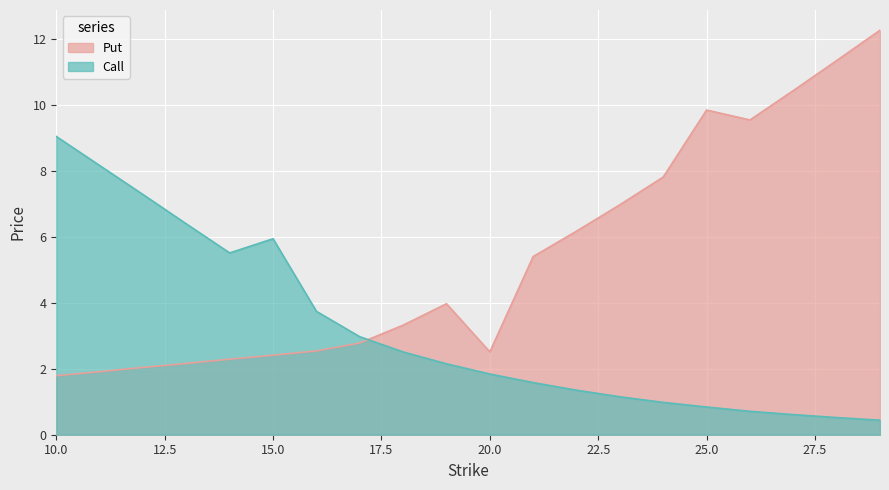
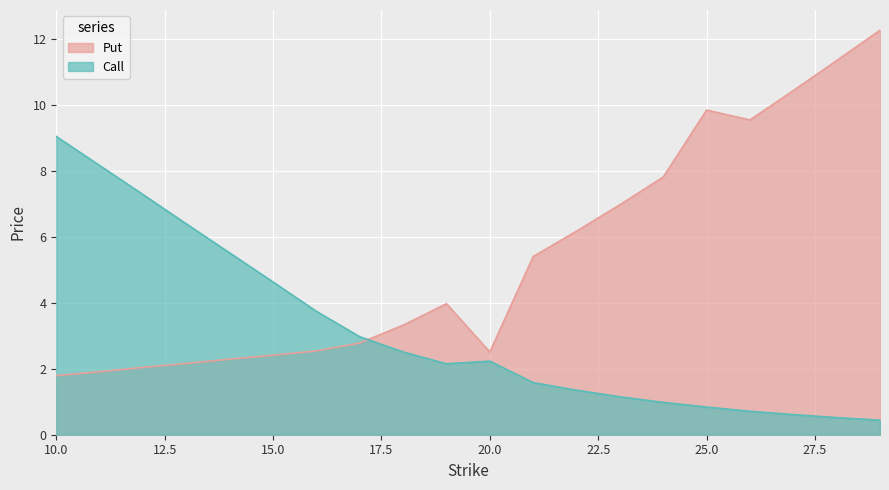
Call, 15.0: 5.9 -> 4.6
Call, 20.0: 1.8 -> 2.2
